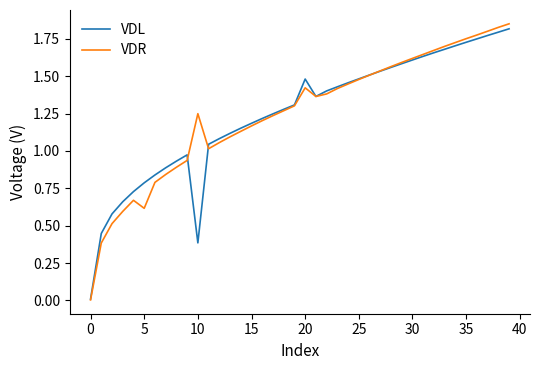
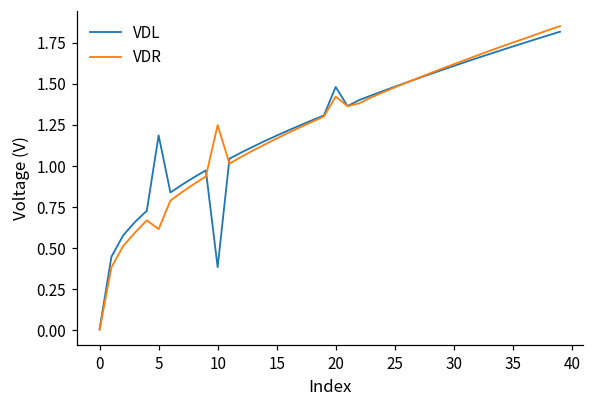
VDL, 5: 0.79 -> 1.19
